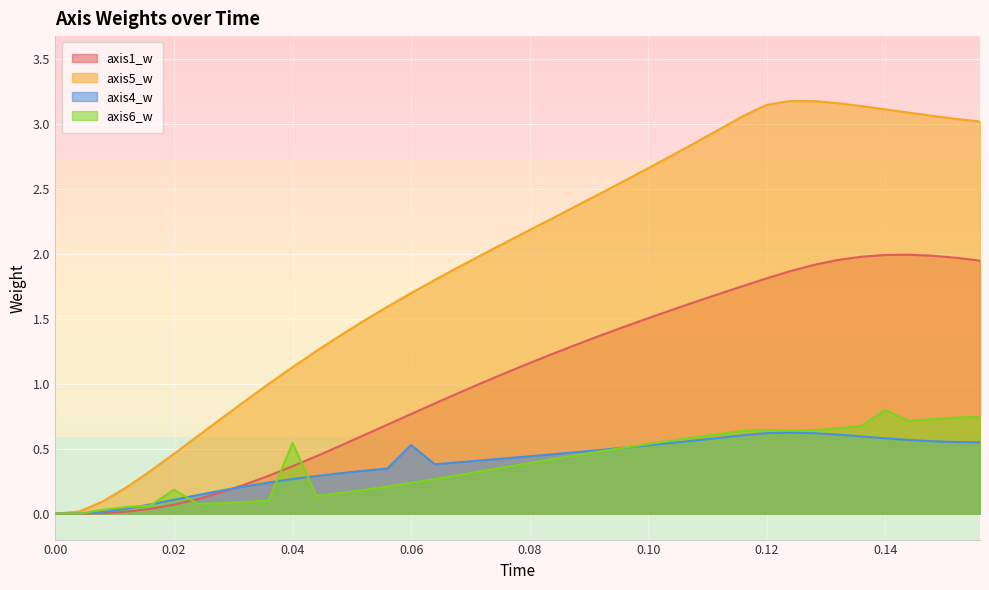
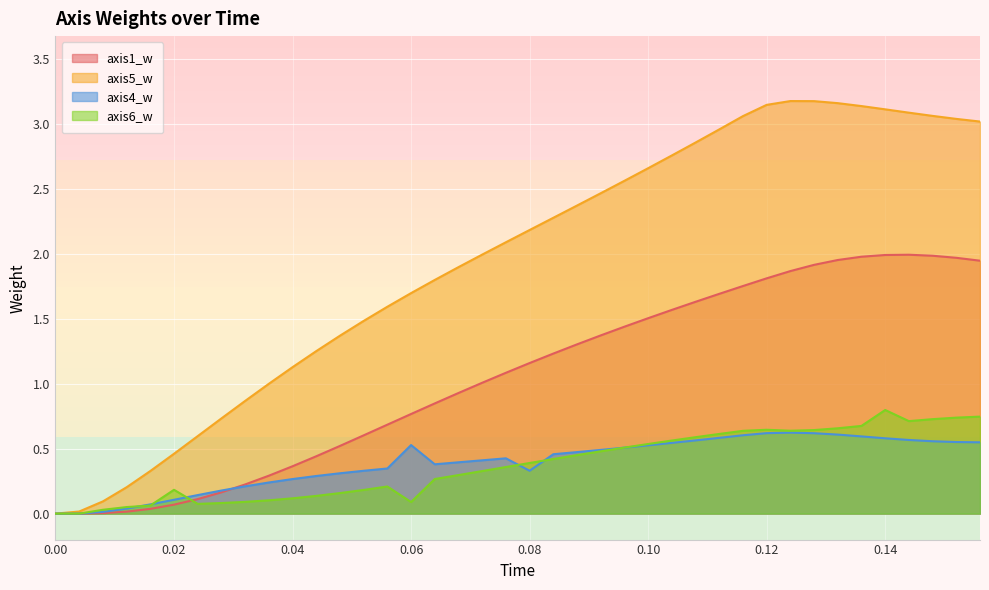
axis6_w, 0.04: 0.54 -> 0.12
axis6_w, 0.06: 0.24 -> 0.09
axis4_w, 0.08: 0.44 -> 0.33
